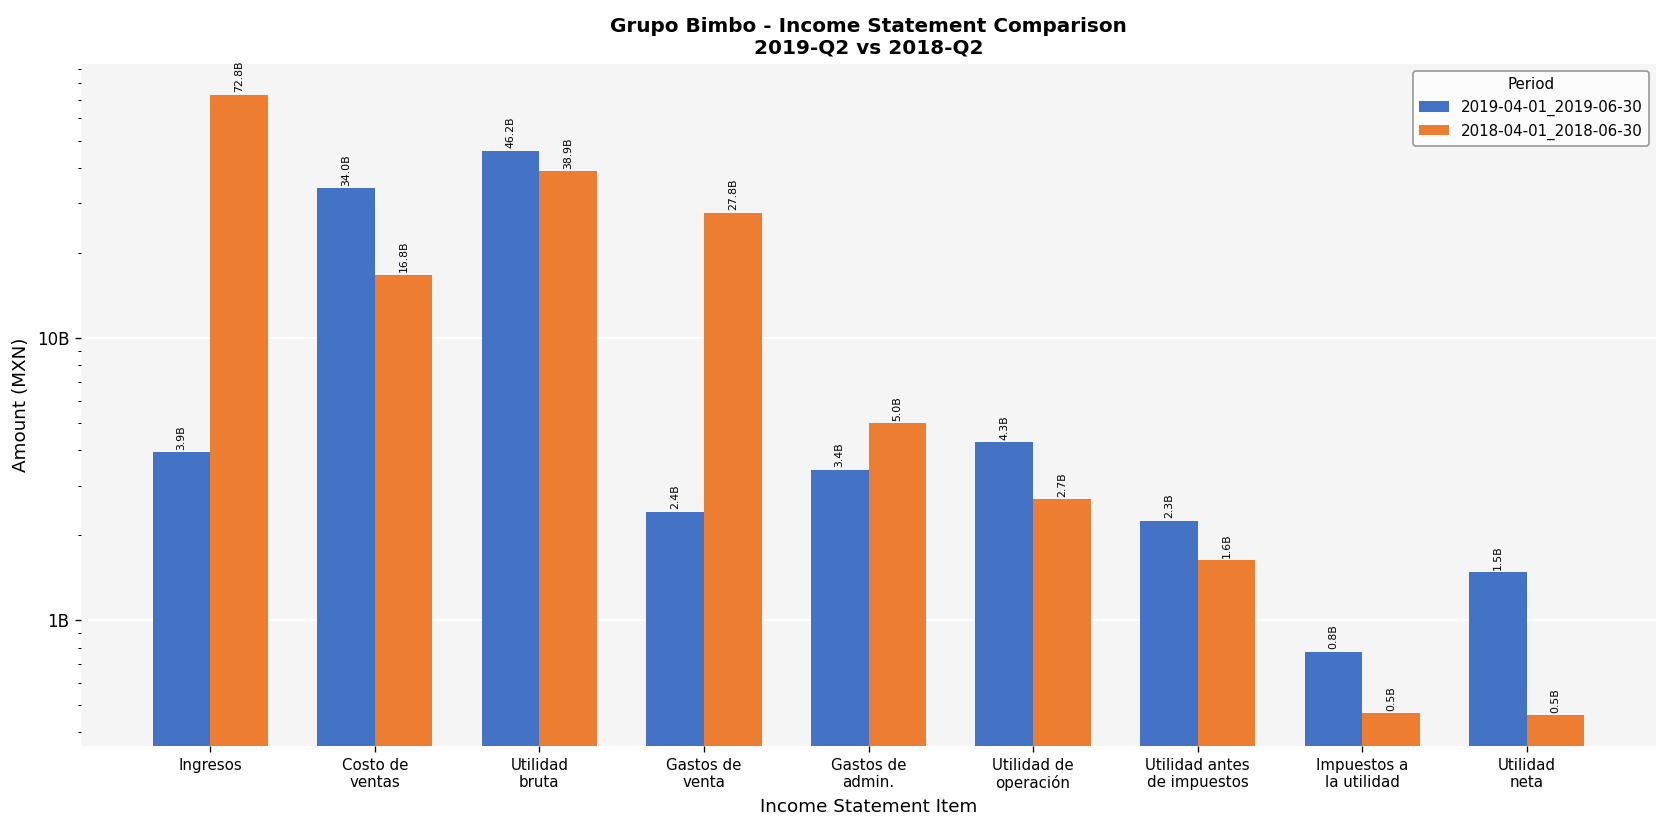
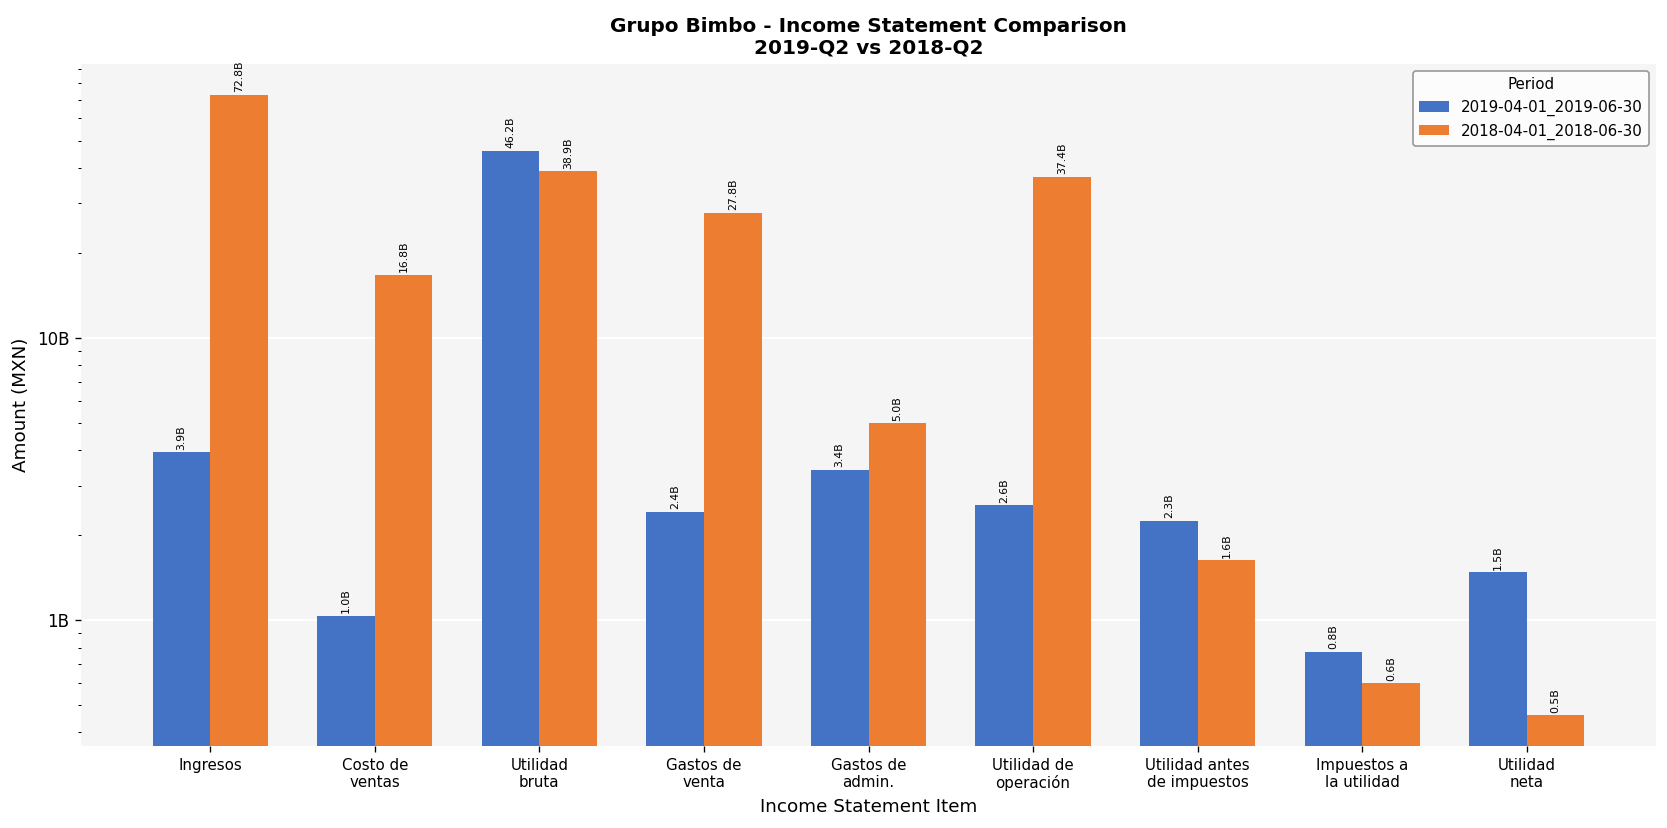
2019-04-01_2019-06-30, Costo de ventas: 34.0B -> 1.0B
2019-04-01_2019-06-30, Utilidad de operación: 4.3B -> 2.6B
2018-04-01_2018-06-30, Utilidad de operación: 2.7B -> 37.4B
2018-04-01_2018-06-30, Impuestos a la utilidad: 0.5B -> 0.6B
